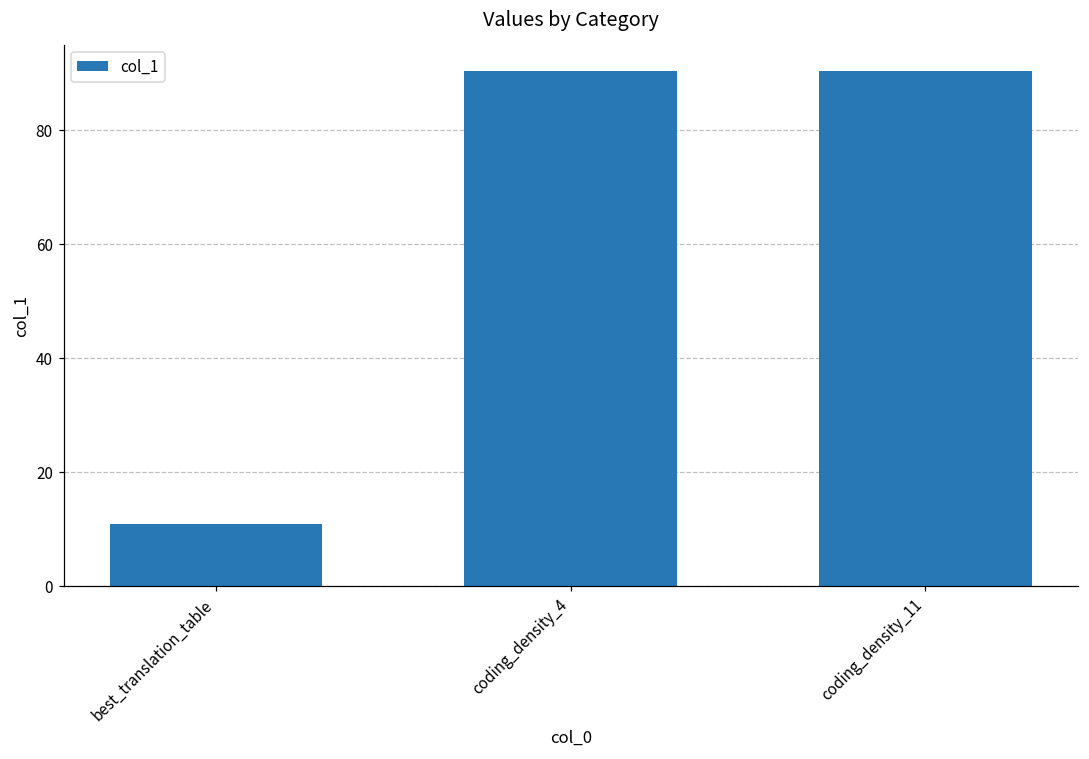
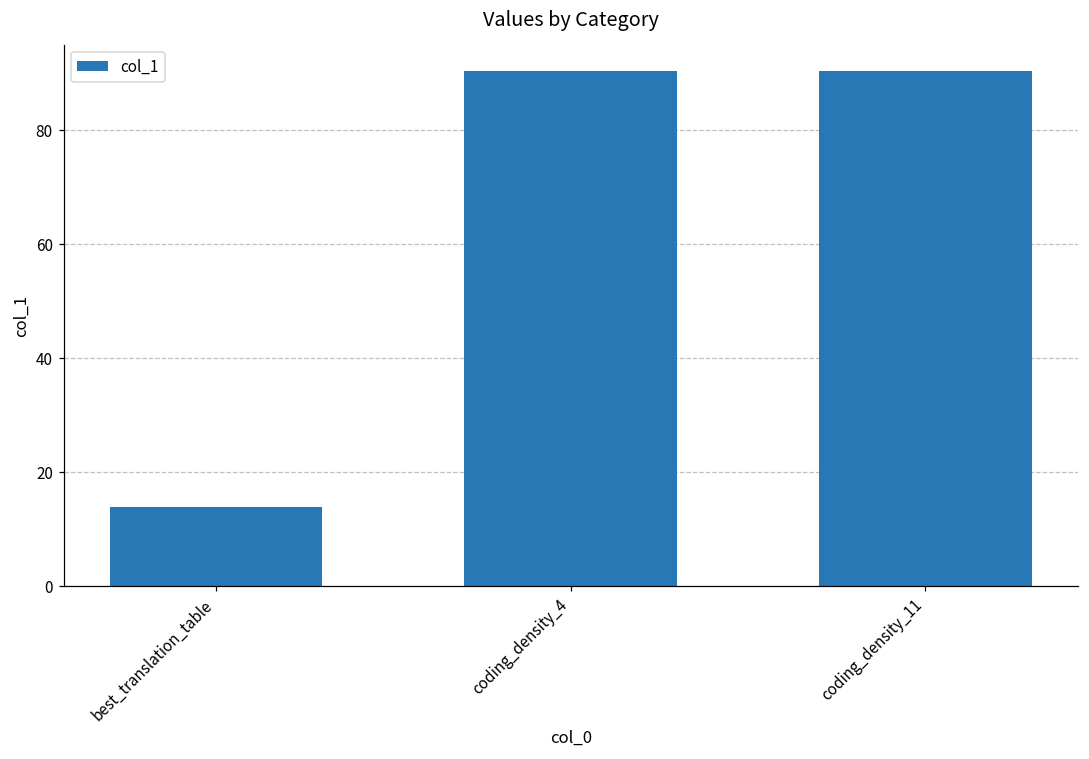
best_translation_table: 11 -> 14
